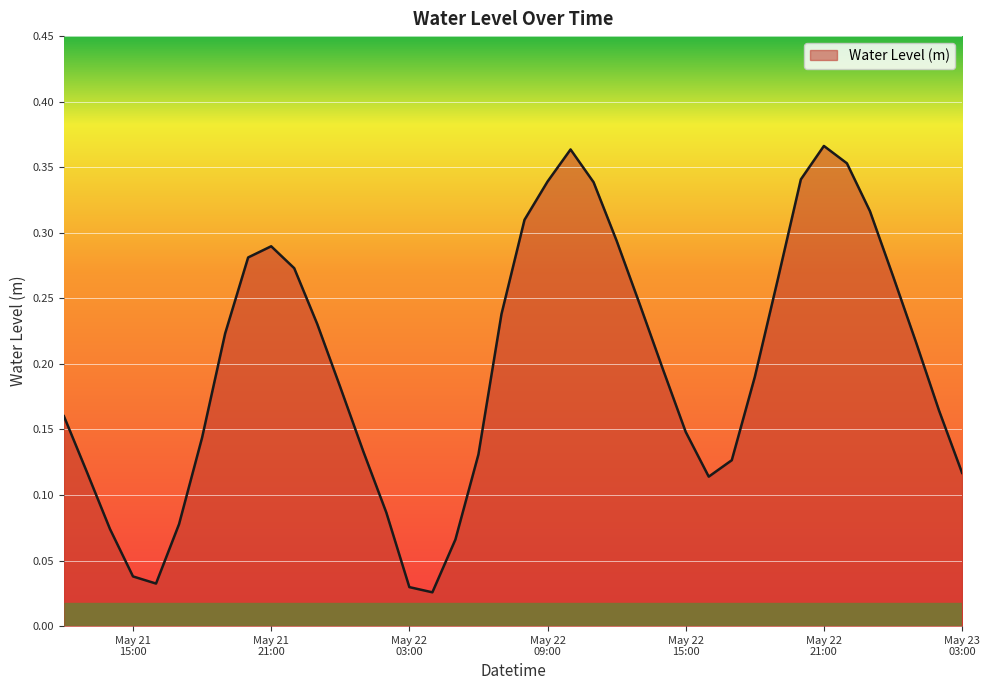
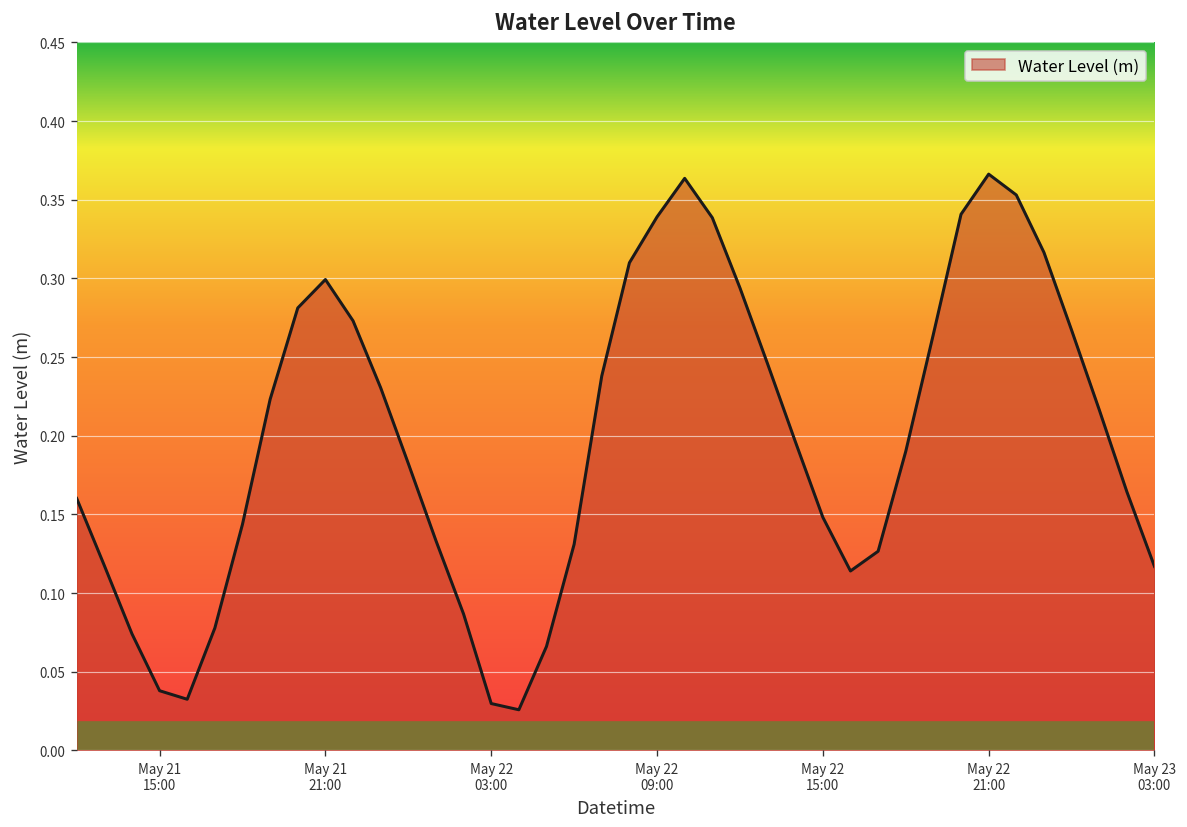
May 21 21:00: 0.290 -> 0.299
